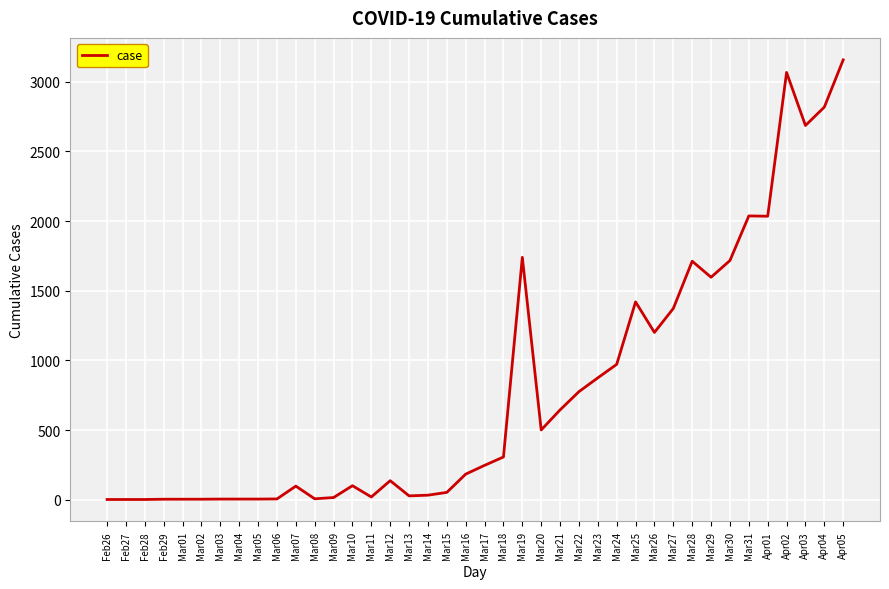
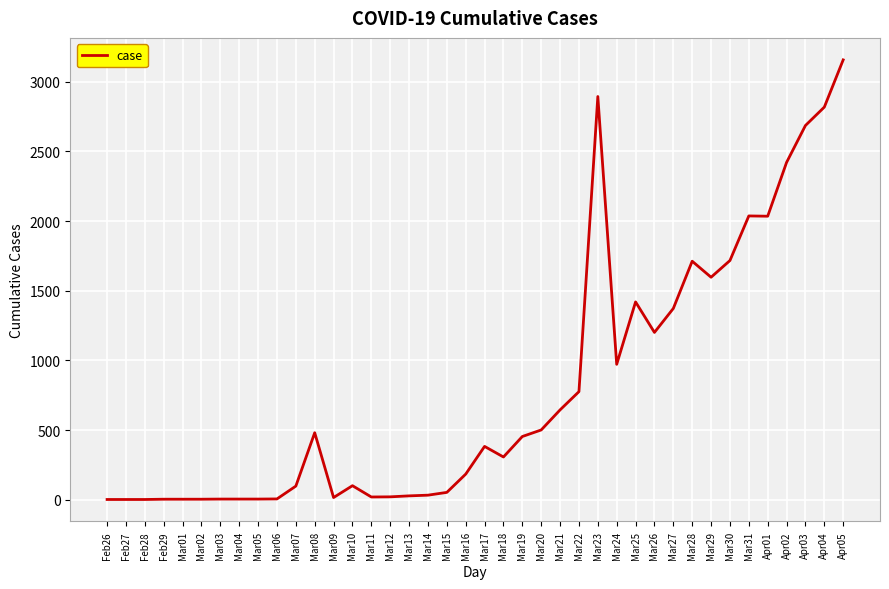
Mar08: 10 -> 480
Mar12: 140 -> 20
Mar17: 250 -> 380
Mar19: 1740 -> 450
Mar23: 880 -> 2890
Apr02: 3070 -> 2420
